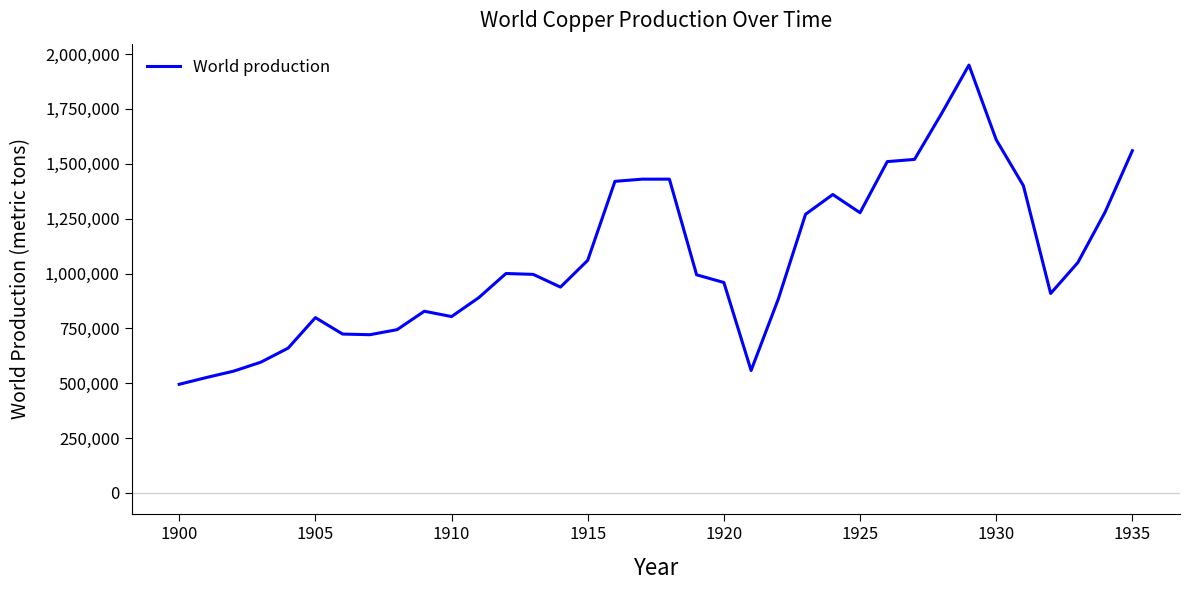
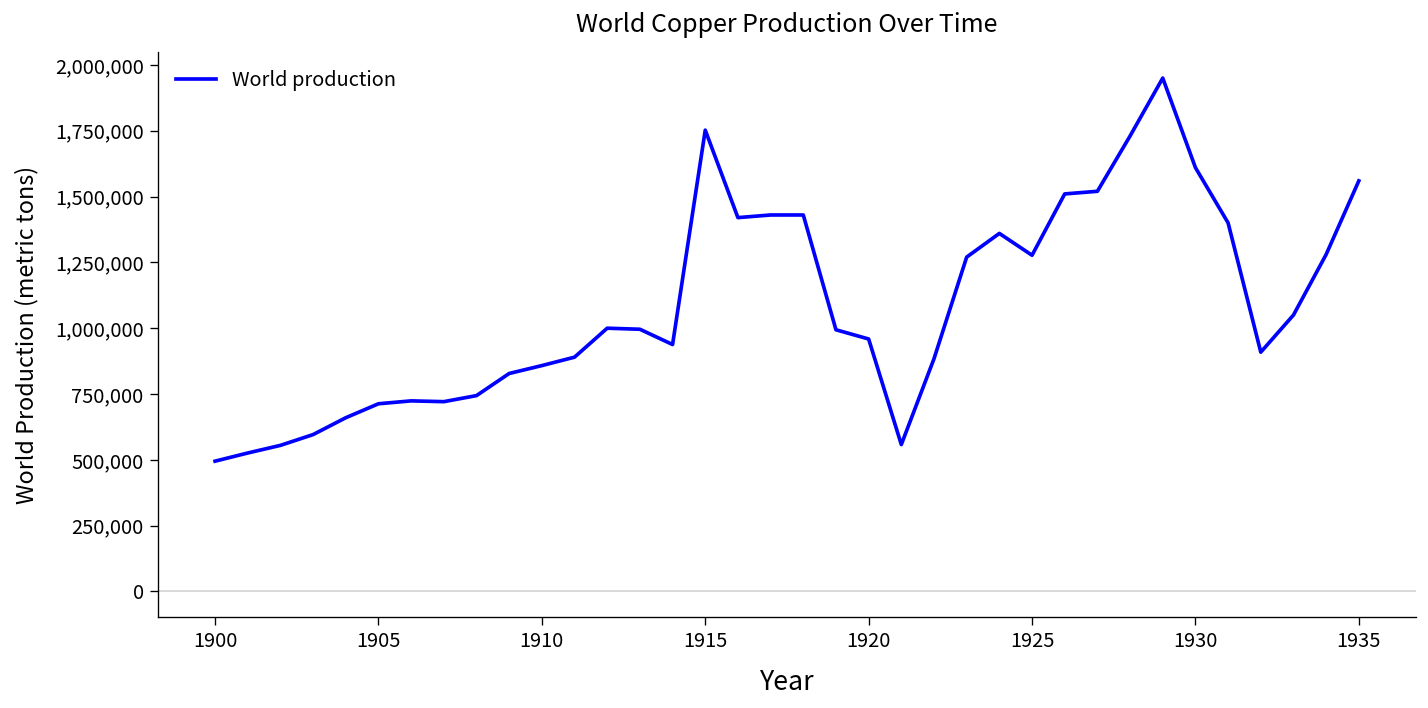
1905: 800,000 -> 710,000
1910: 800,000 -> 860,000
1915: 1,060,000 -> 1,750,000
